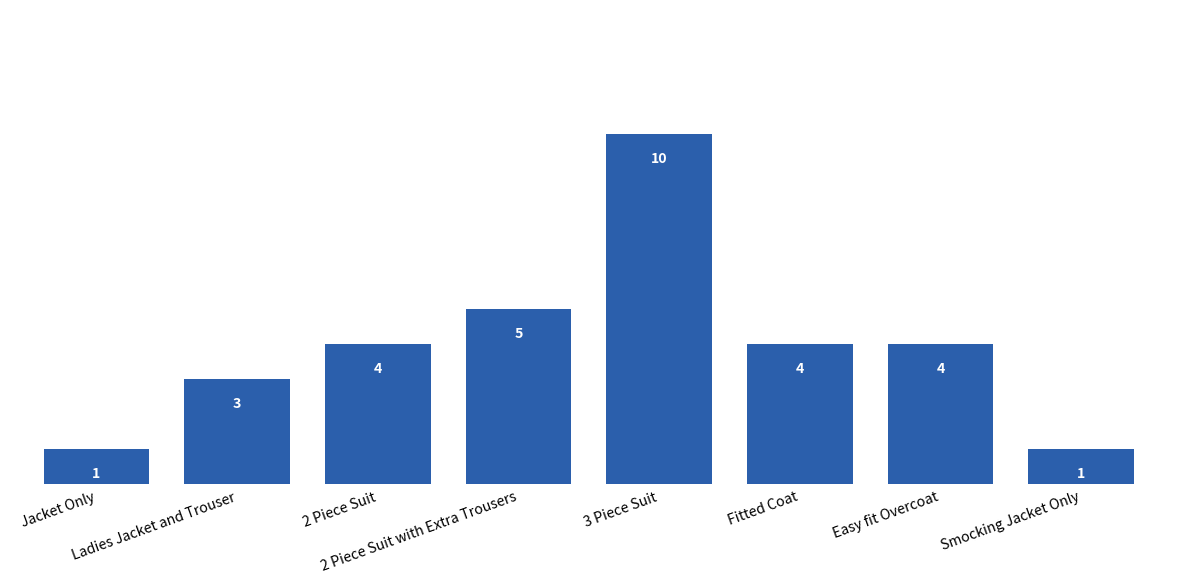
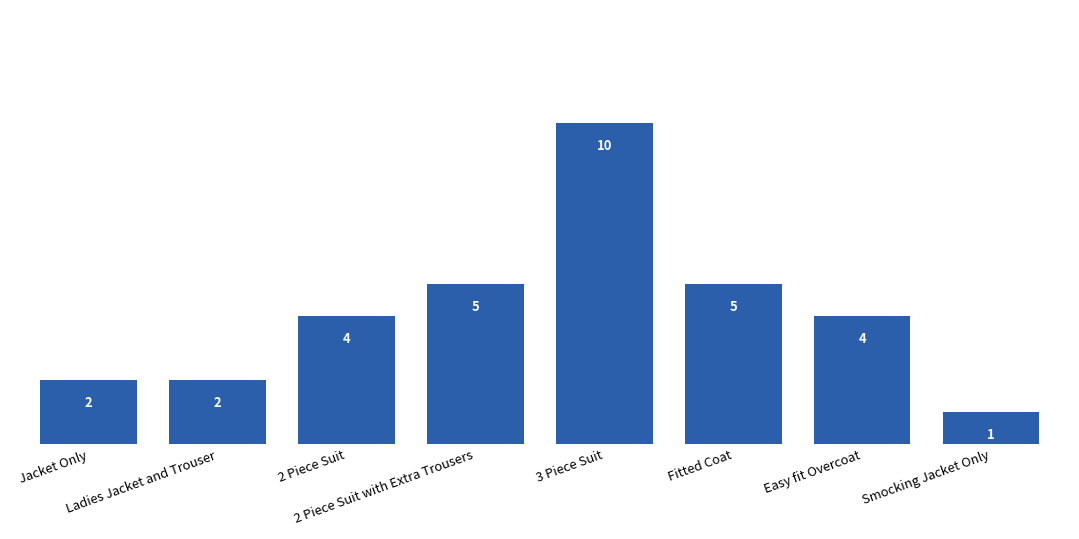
Jacket Only: 1 -> 2
Ladies Jacket and Trouser: 3 -> 2
Fitted Coat: 4 -> 5
